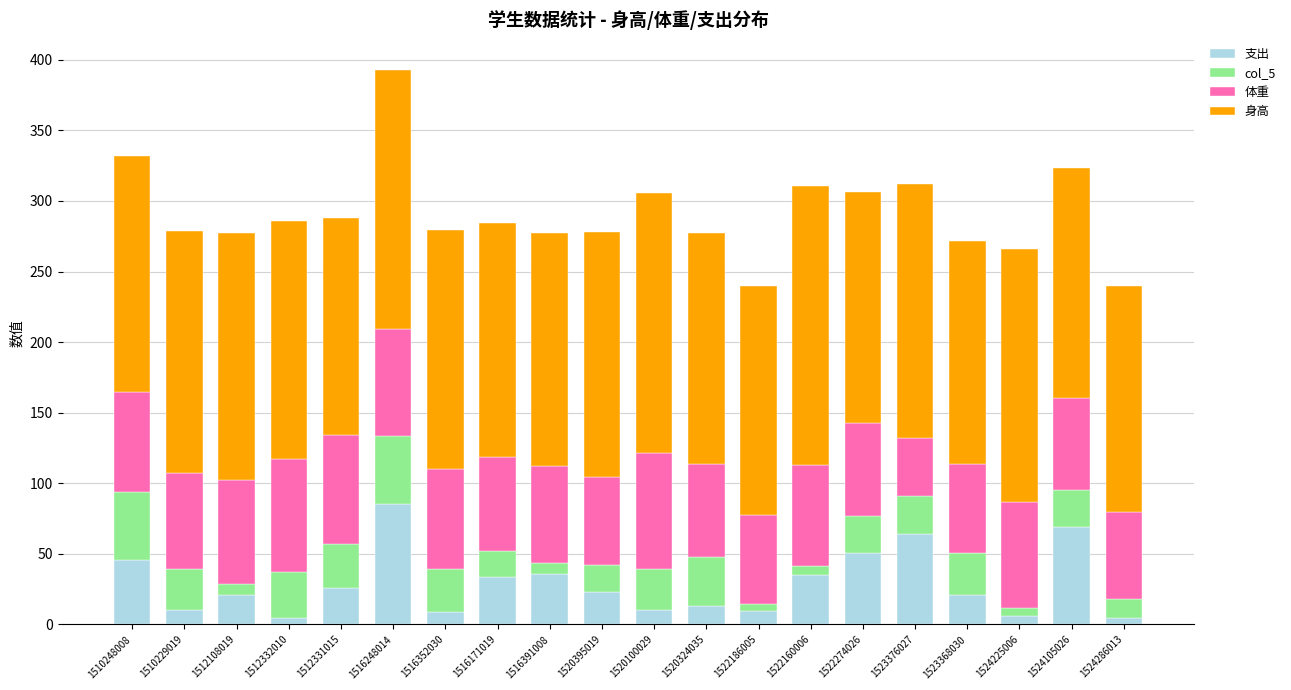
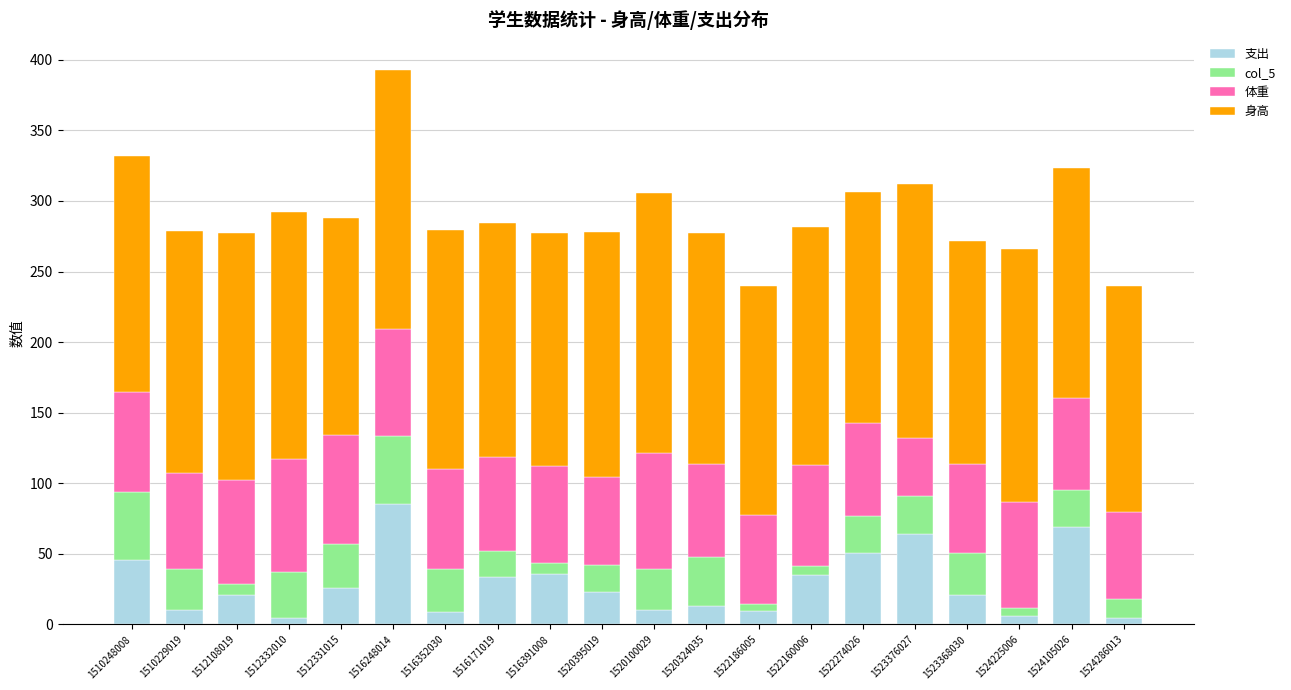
身高, 1512332010: 169 -> 175
身高, 1522160006: 197 -> 168
